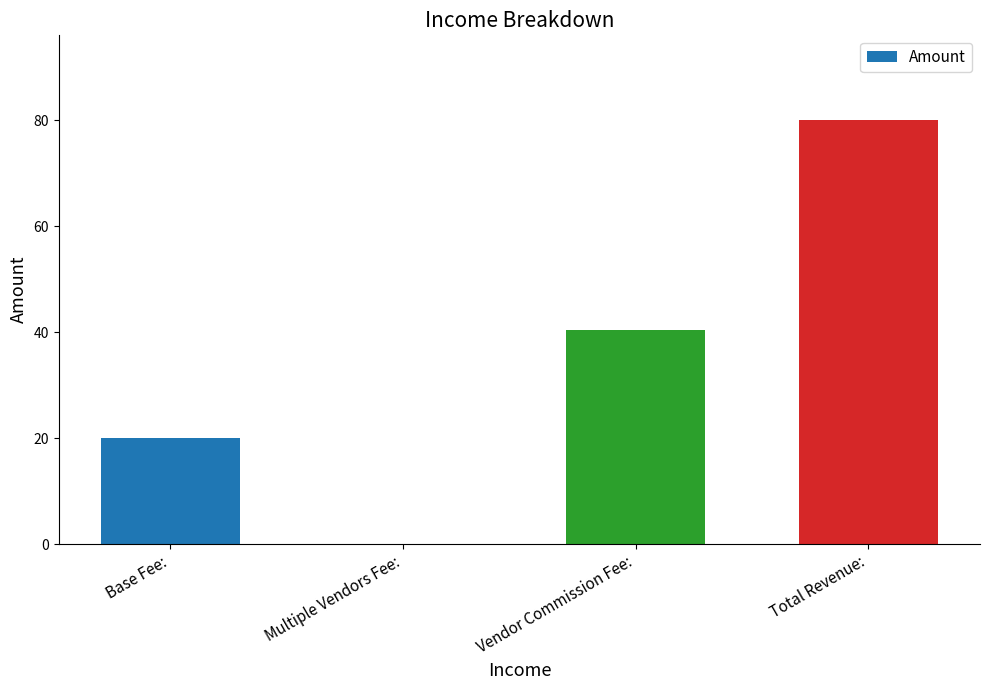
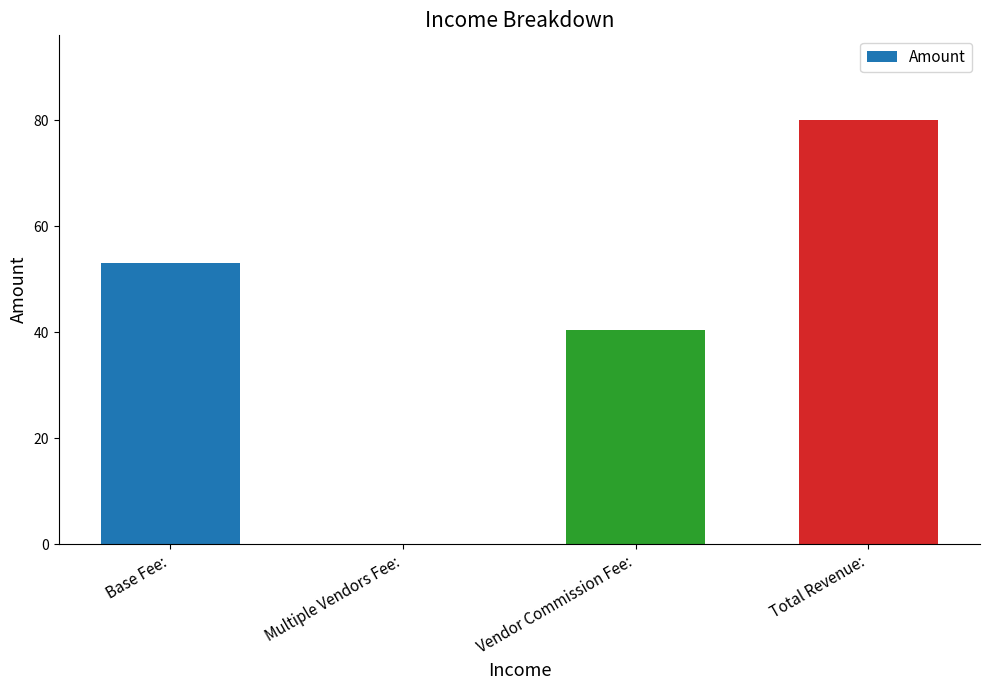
Base Fee:: 20 -> 53
